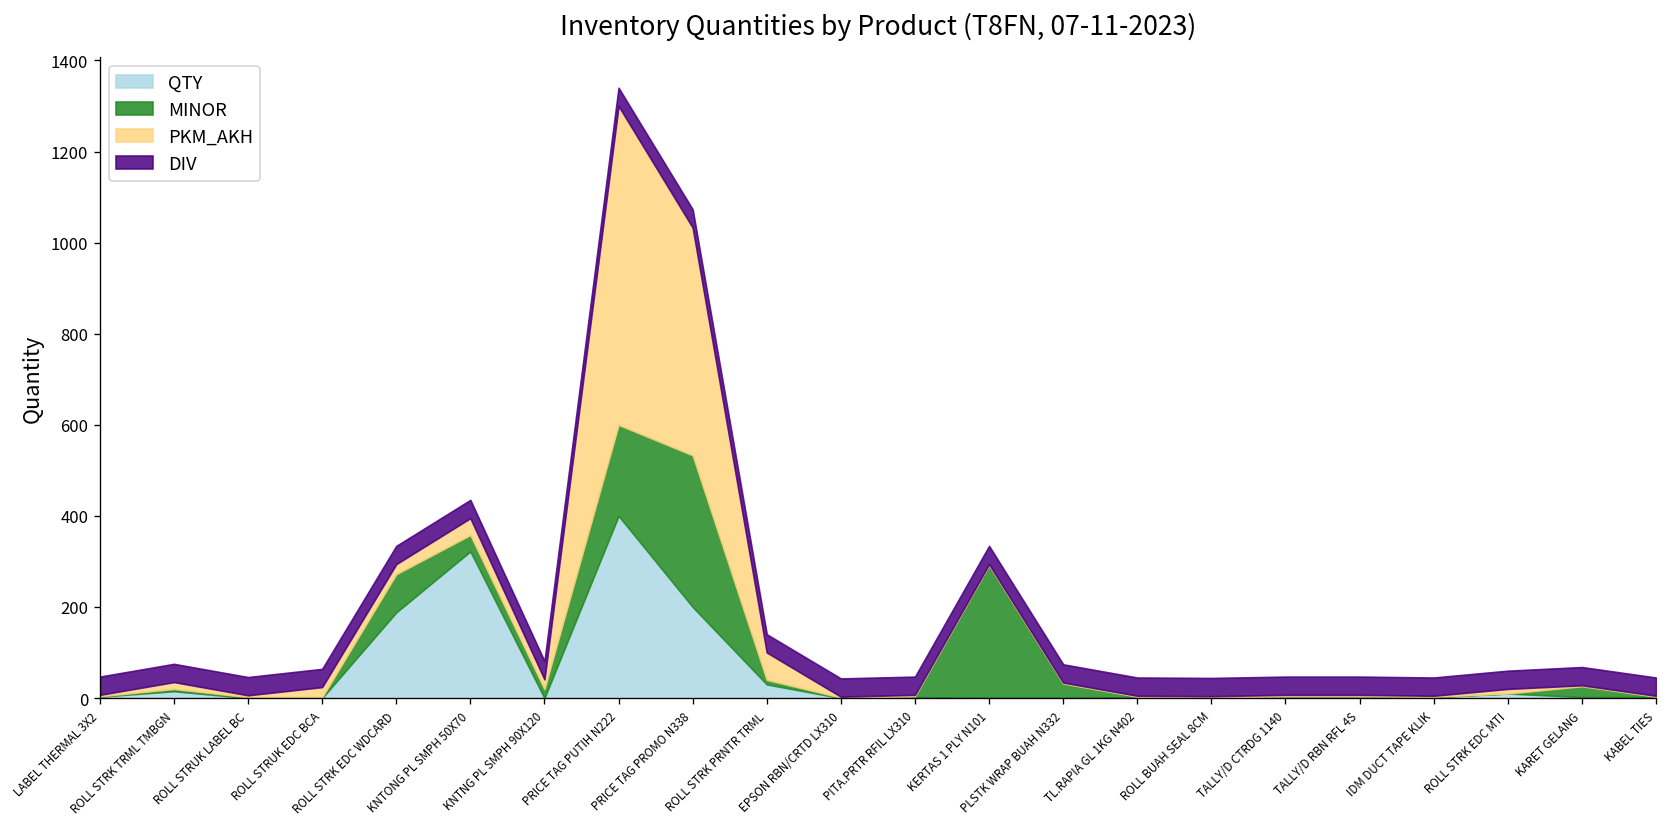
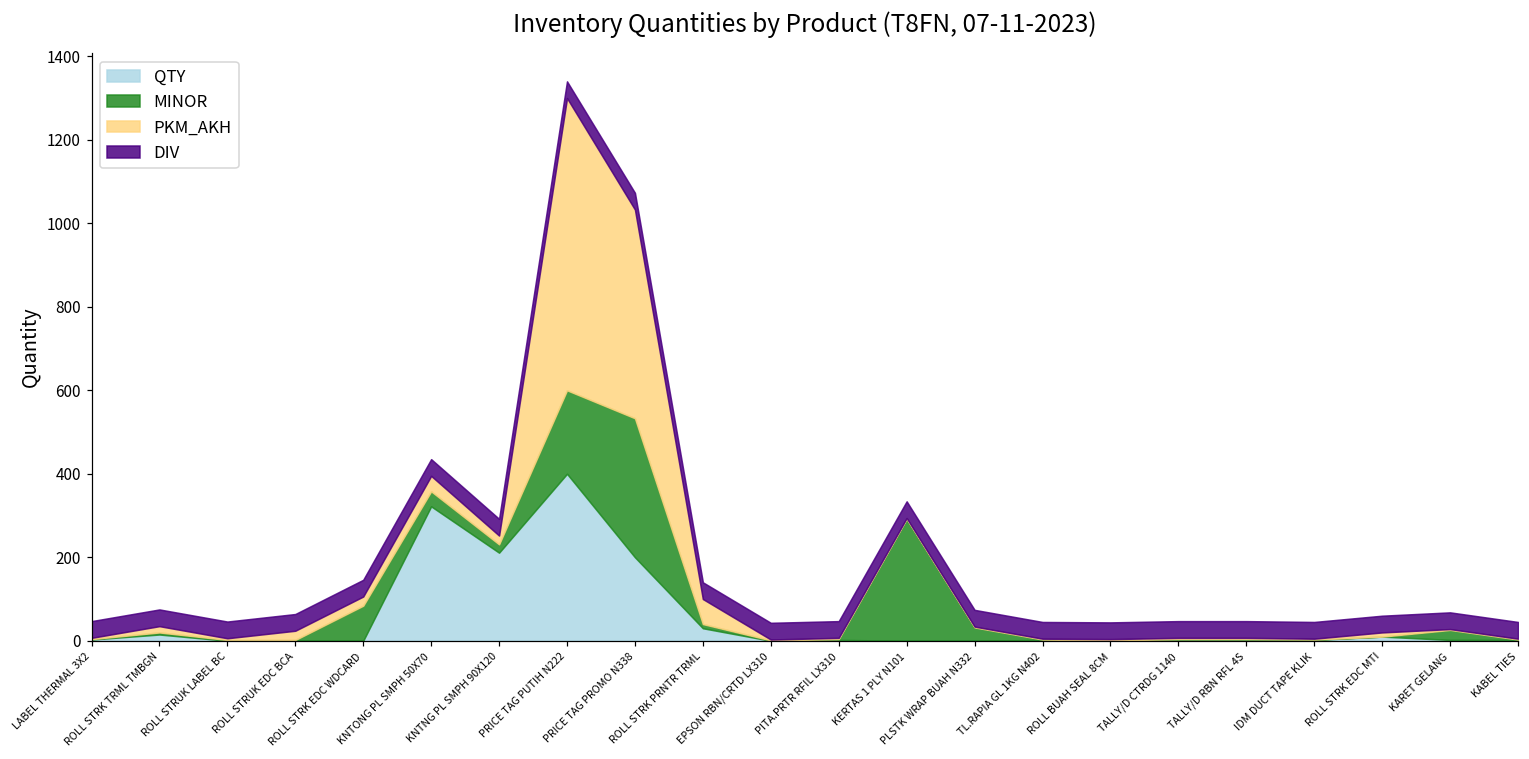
QTY, ROLL STRK EDC WDCARD: 190 -> 0
QTY, KNTNG PL SMPH 90X120: 0 -> 210
